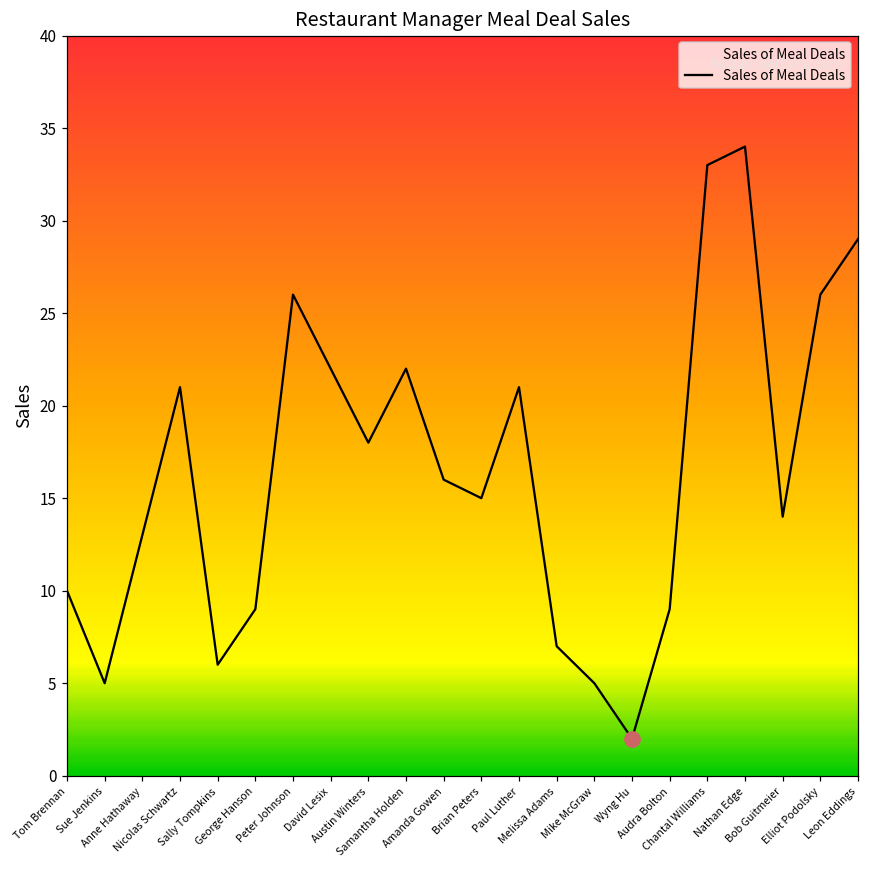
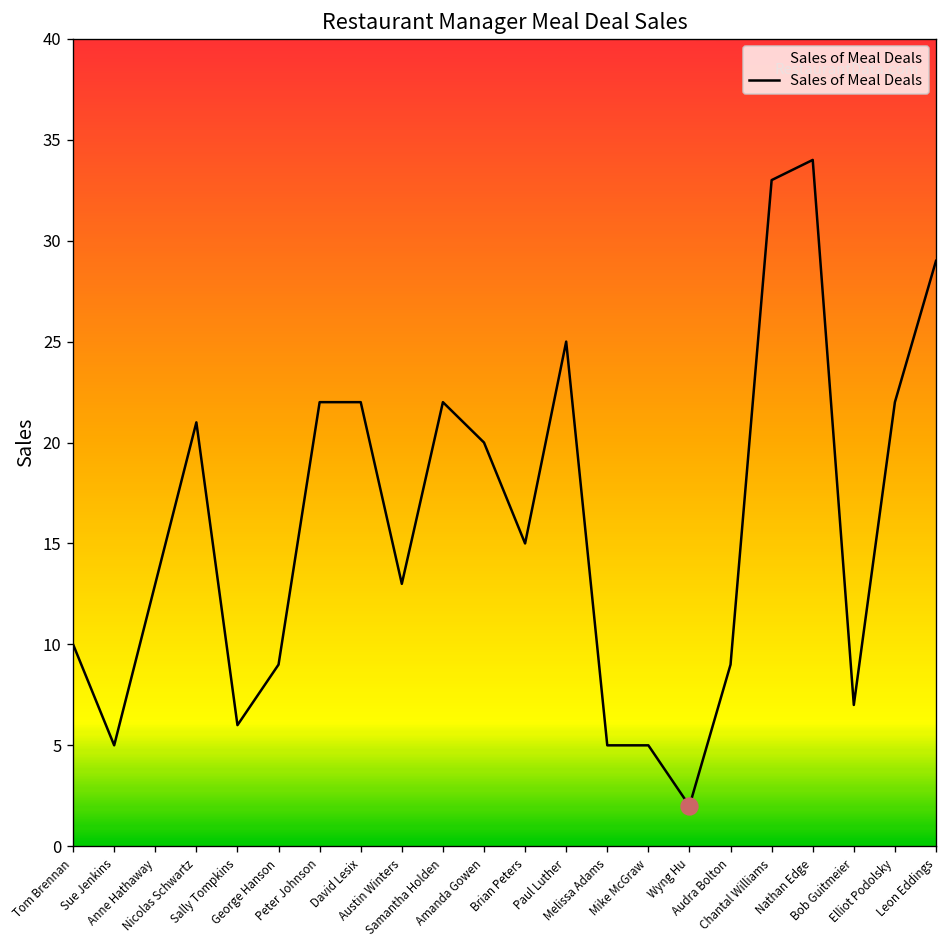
Sales of Meal Deals, Peter Johnson: 26 -> 22
Sales of Meal Deals, Austin Winters: 18 -> 13
Sales of Meal Deals, Amanda Gowen: 16 -> 20
Sales of Meal Deals, Paul Luther: 21 -> 25
Sales of Meal Deals, Melissa Adams: 7 -> 5
Sales of Meal Deals, Bob Guitmeier: 14 -> 7
Sales of Meal Deals, Elliot Podolsky: 26 -> 22
